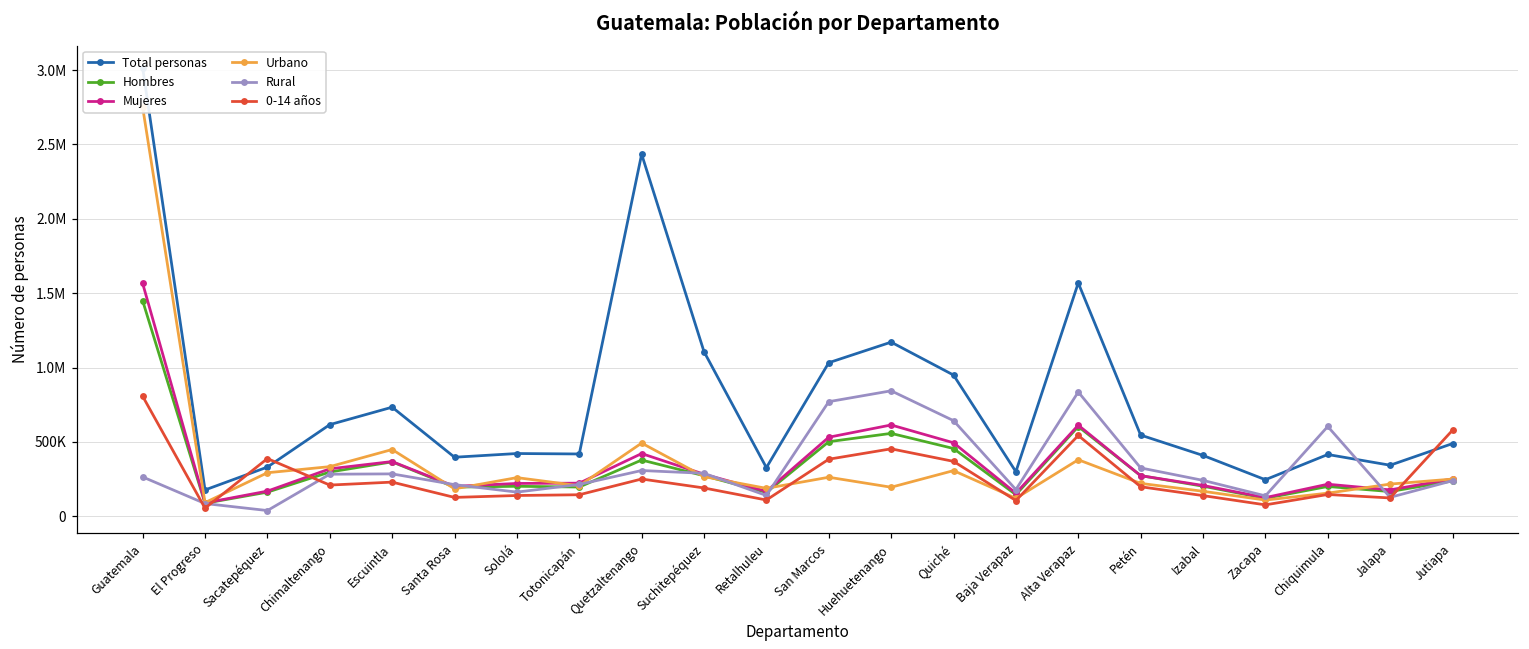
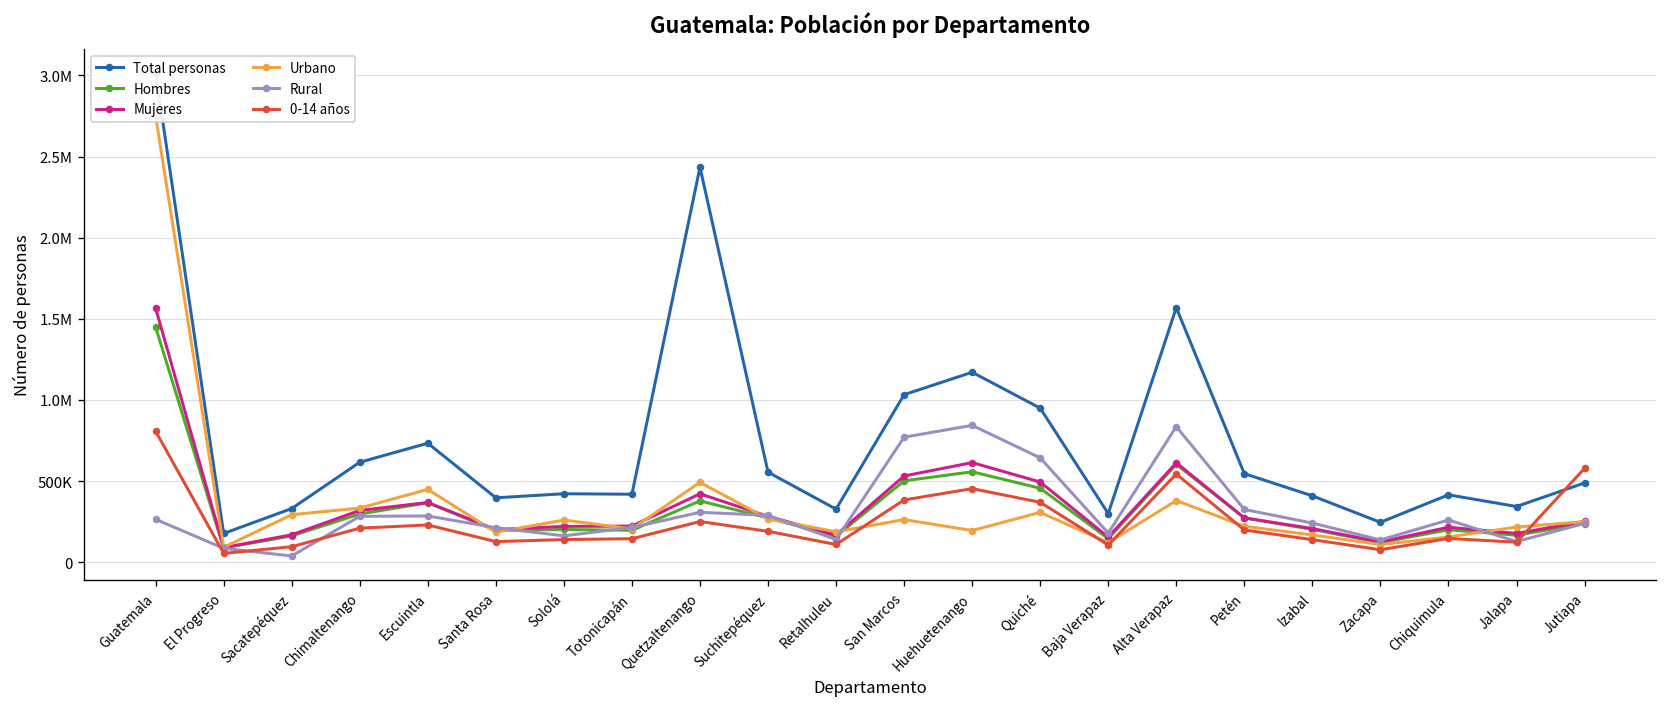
0-14 años, Sacatepéquez: 390000 -> 100000
Total personas, Suchitepéquez: 1110000 -> 550000
Rural, Chiquimula: 600000 -> 260000
